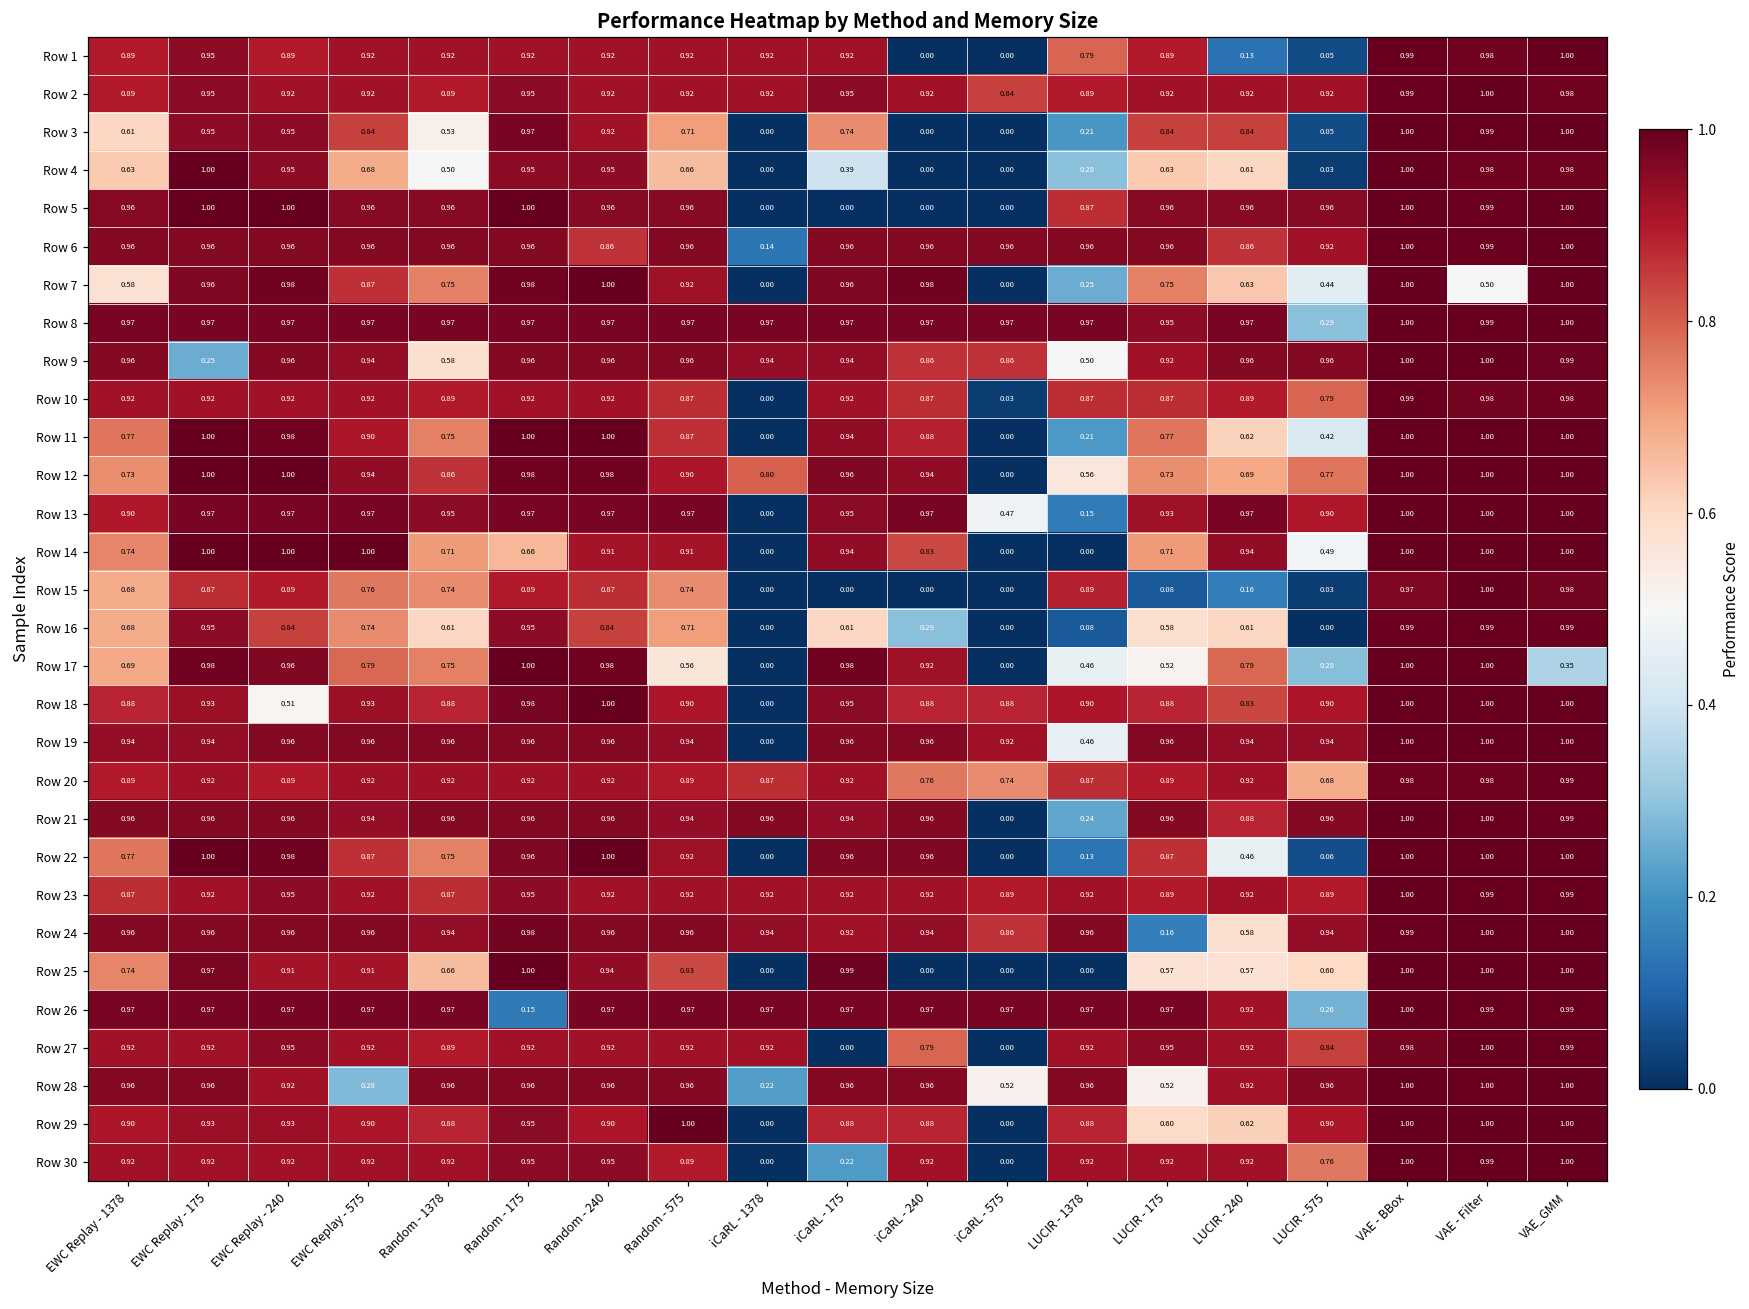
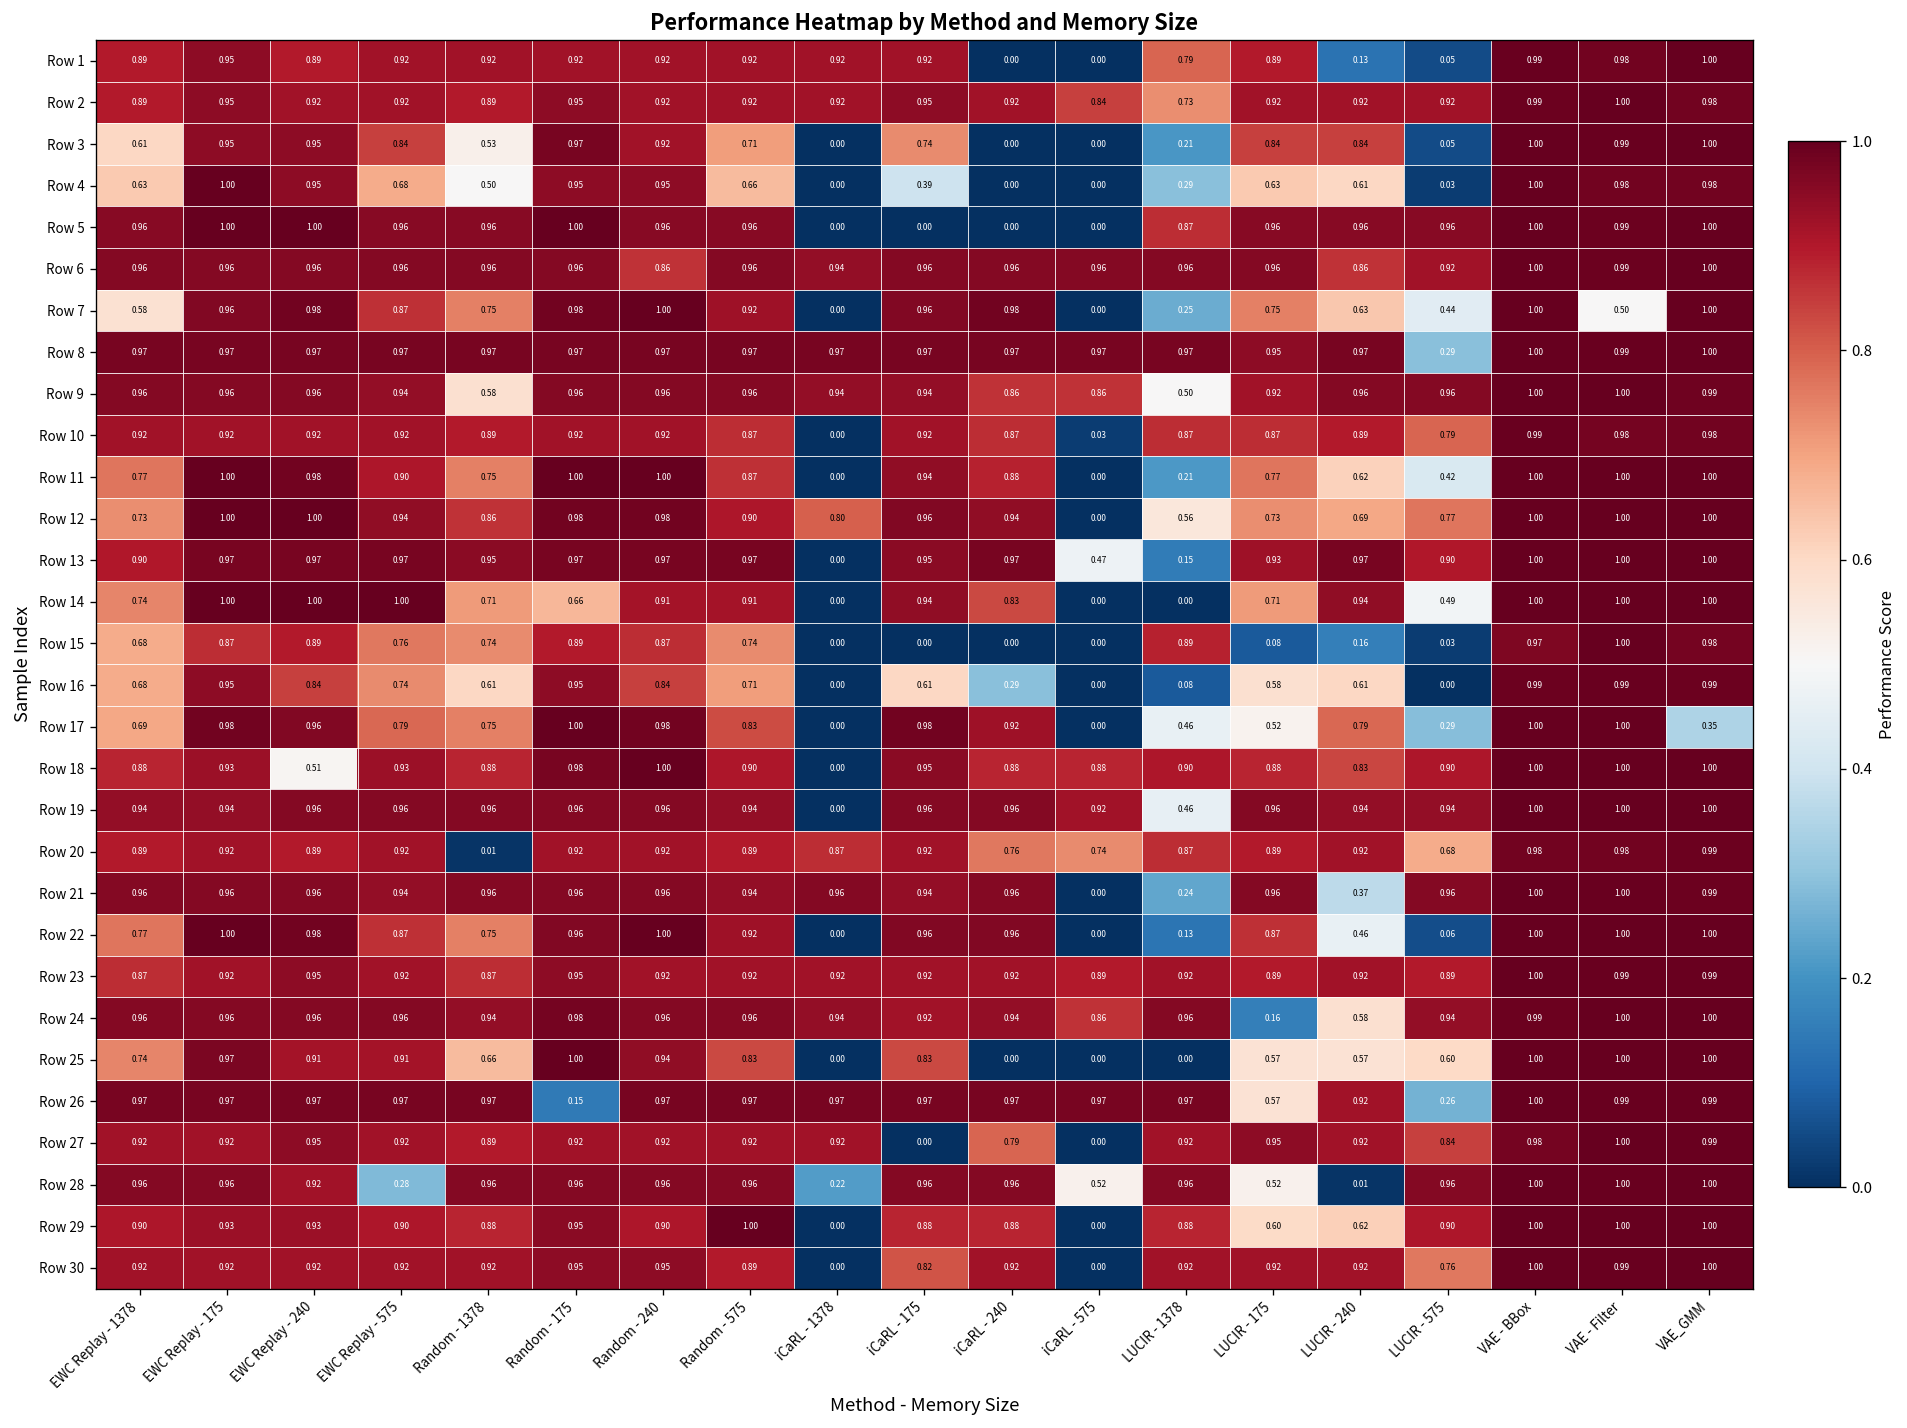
Row 2, LUCIR - 1378: 0.89 -> 0.73
Row 6, iCaRL - 1378: 0.14 -> 0.94
Row 9, EWC Replay - 175: 0.25 -> 0.96
Row 17, Random - 575: 0.56 -> 0.83
Row 20, Random - 1378: 0.92 -> 0.01
Row 21, LUCIR - 240: 0.88 -> 0.37
Row 25, iCaRL - 175: 0.99 -> 0.83
Row 26, LUCIR - 175: 0.97 -> 0.57
Row 28, LUCIR - 240: 0.92 -> 0.01
Row 30, iCaRL - 175: 0.22 -> 0.82
